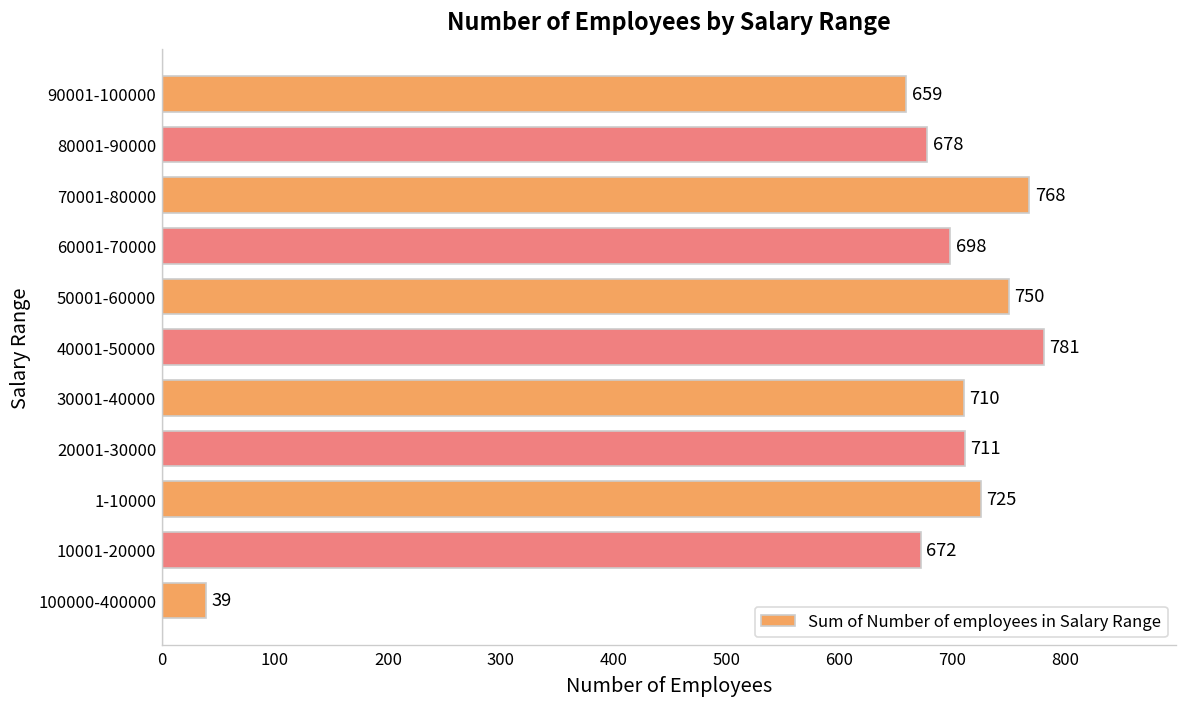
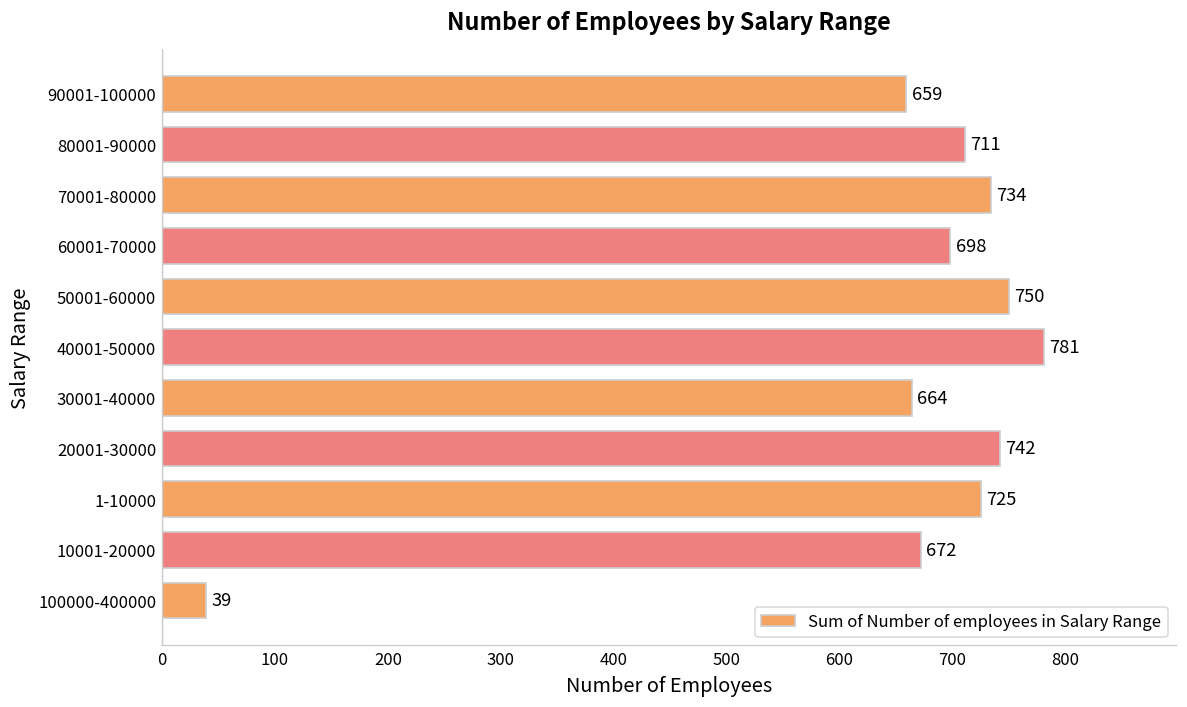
80001-90000: 678 -> 711
70001-80000: 768 -> 734
30001-40000: 710 -> 664
20001-30000: 711 -> 742
